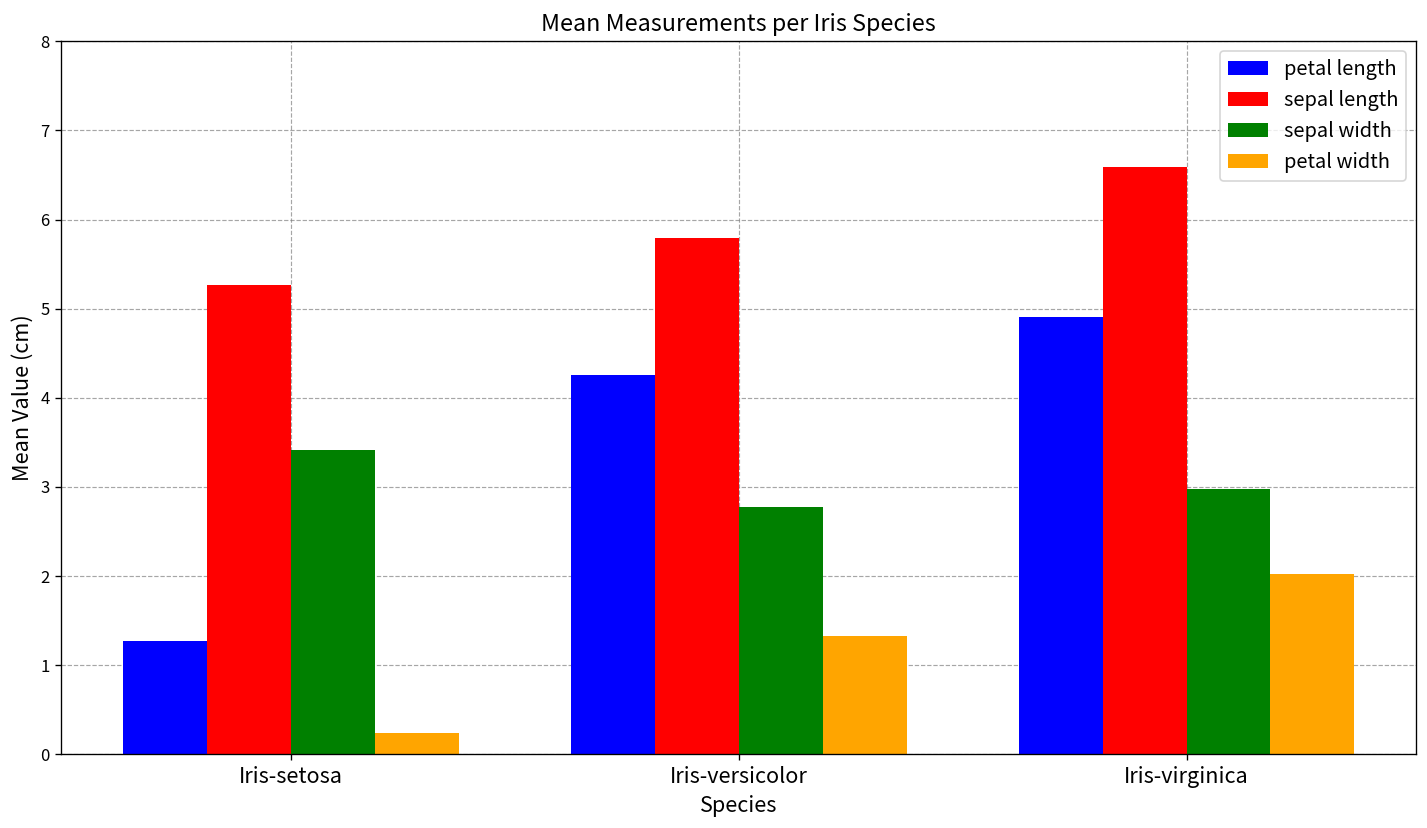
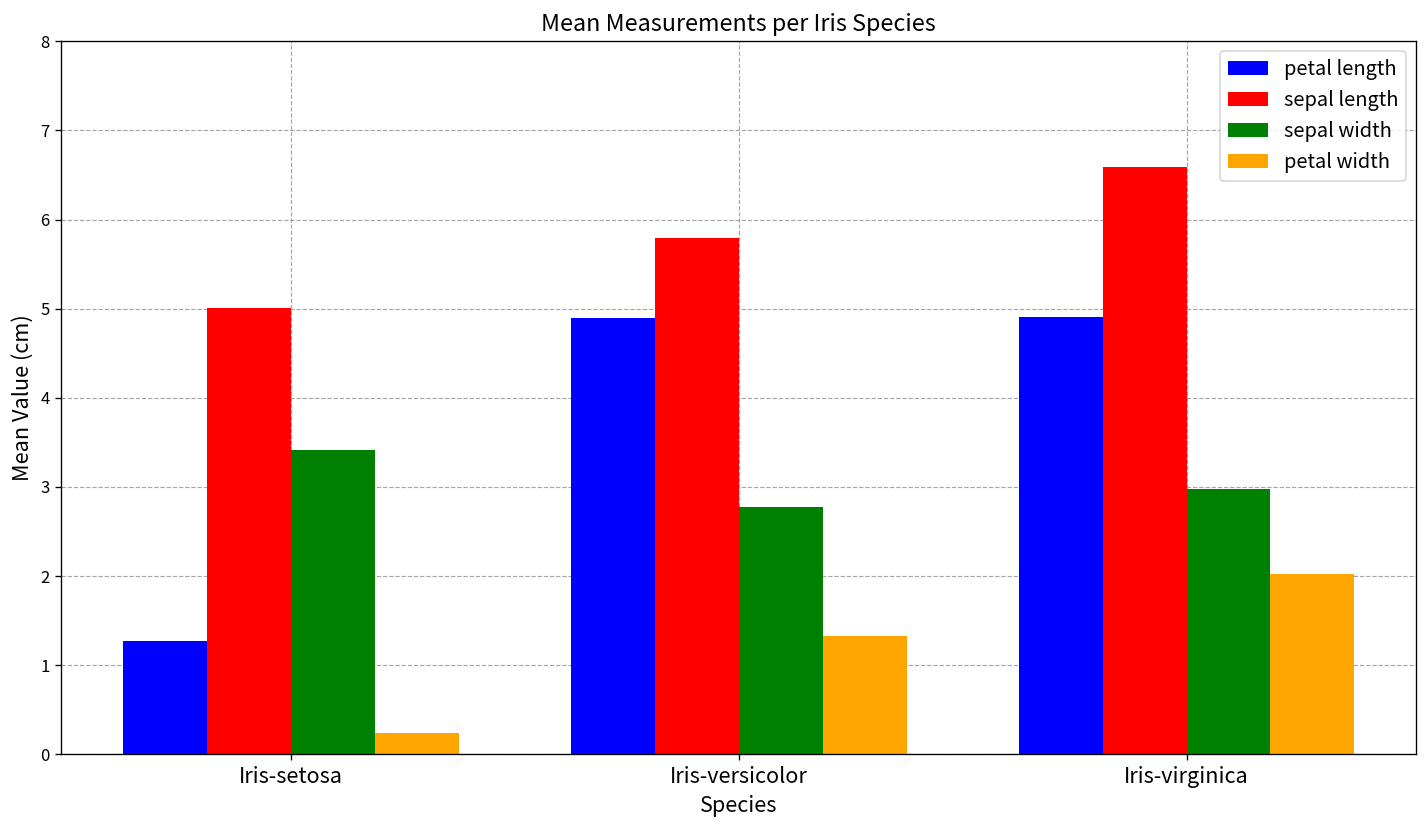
sepal length, Iris-setosa: 5.3 -> 5.0
petal length, Iris-versicolor: 4.3 -> 4.9
